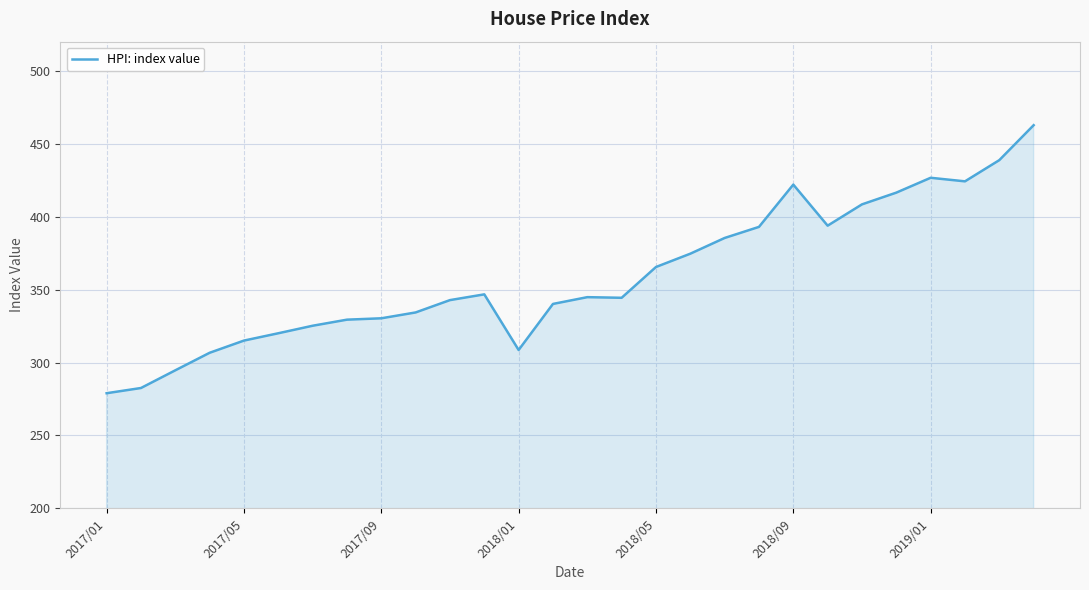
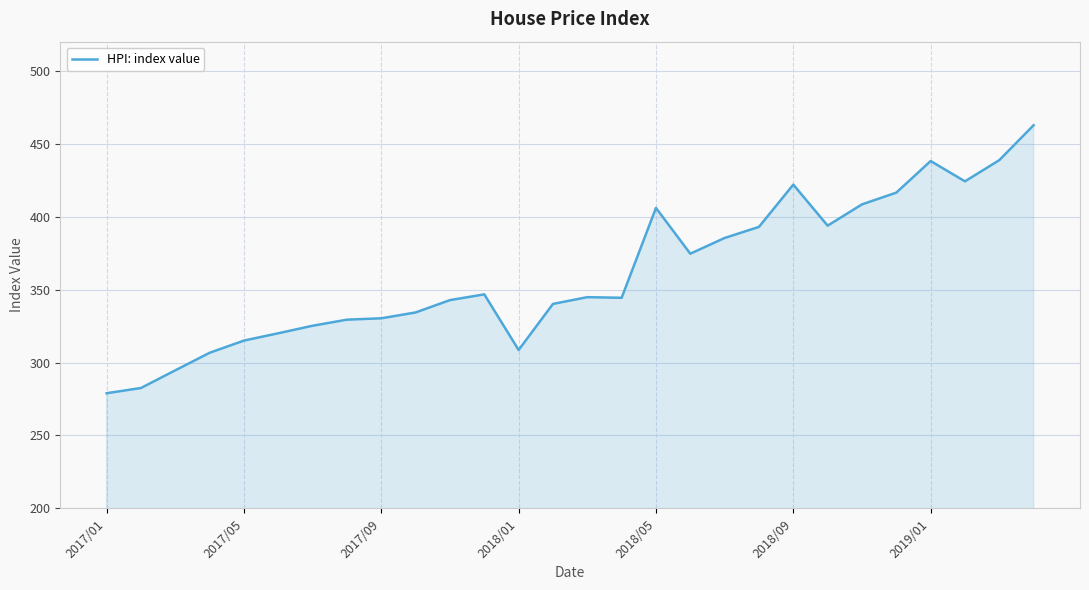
2018/05: 366 -> 406
2019/01: 427 -> 438
